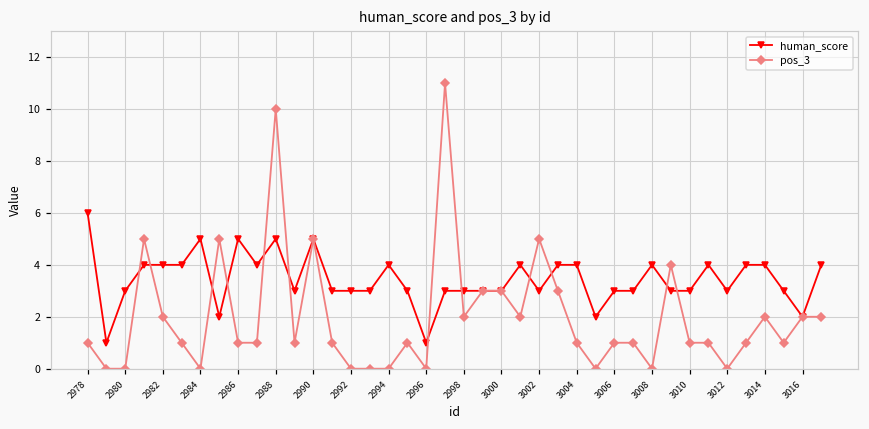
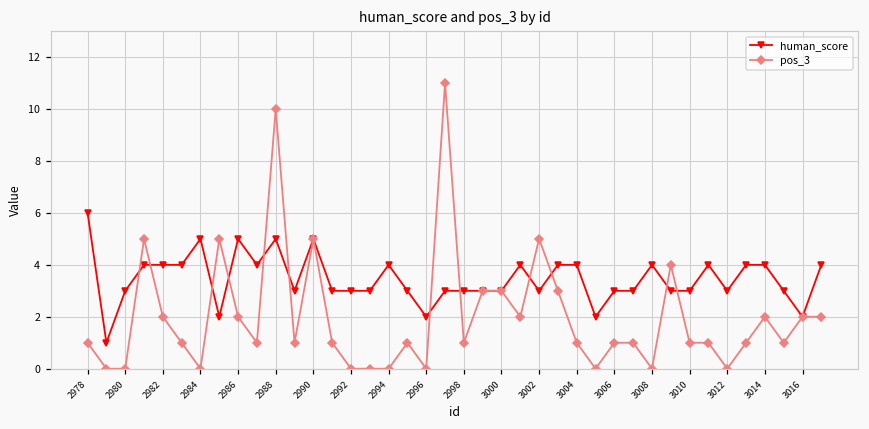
pos_3, 2986: 1 -> 2
human_score, 2996: 1 -> 2
pos_3, 2998: 2 -> 1
